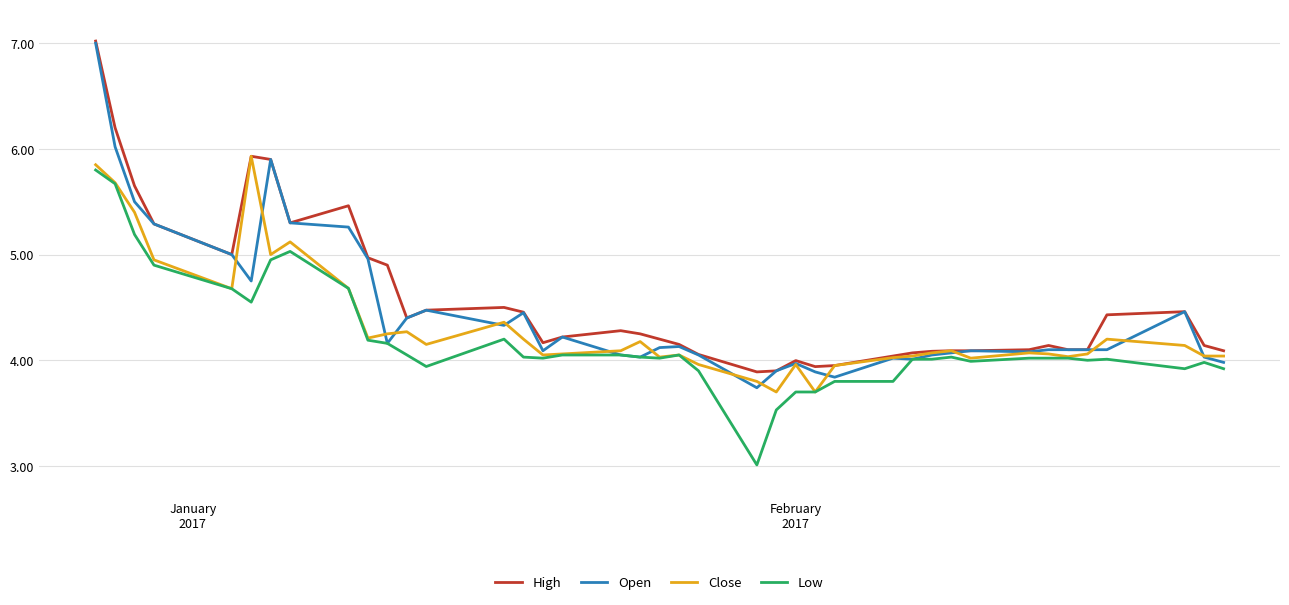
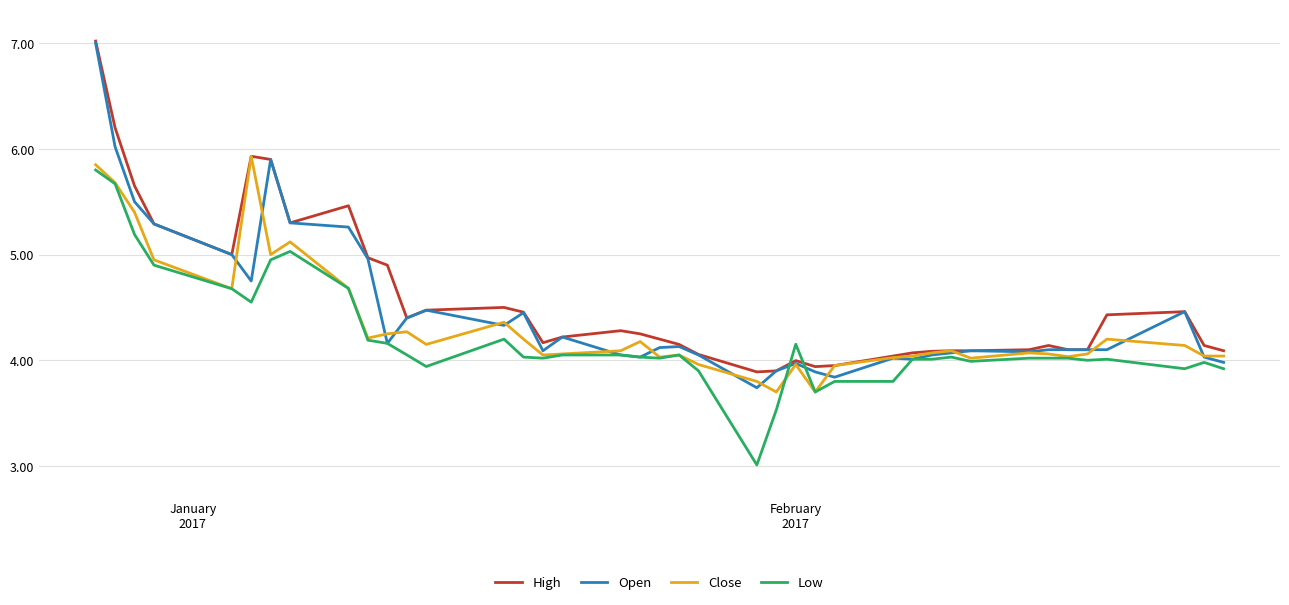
Low, February 2017: 3.70 -> 4.15
